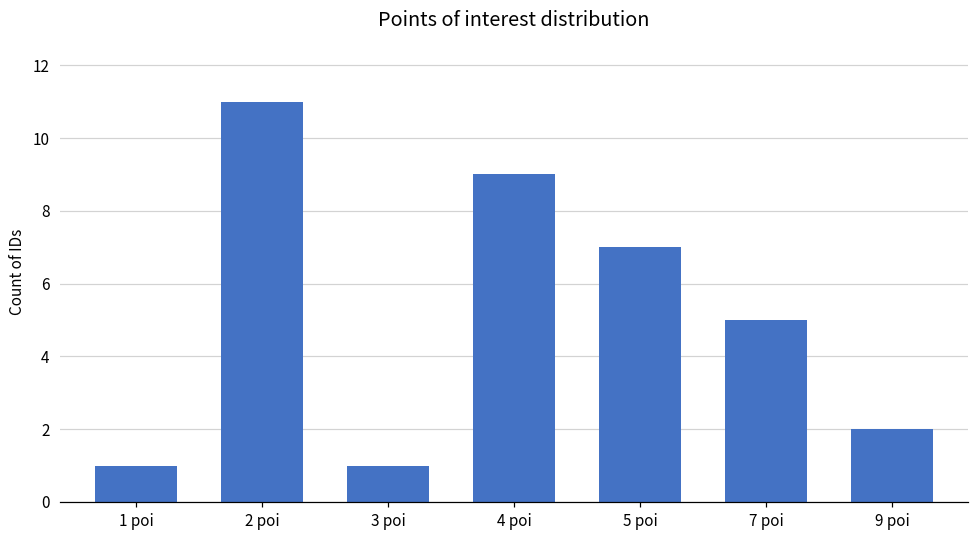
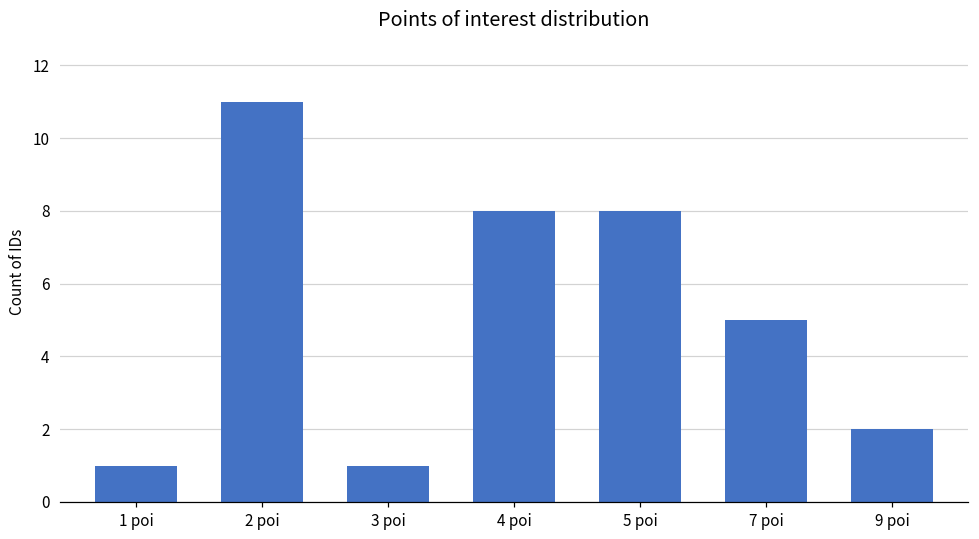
4 poi: 9 -> 8
5 poi: 7 -> 8
